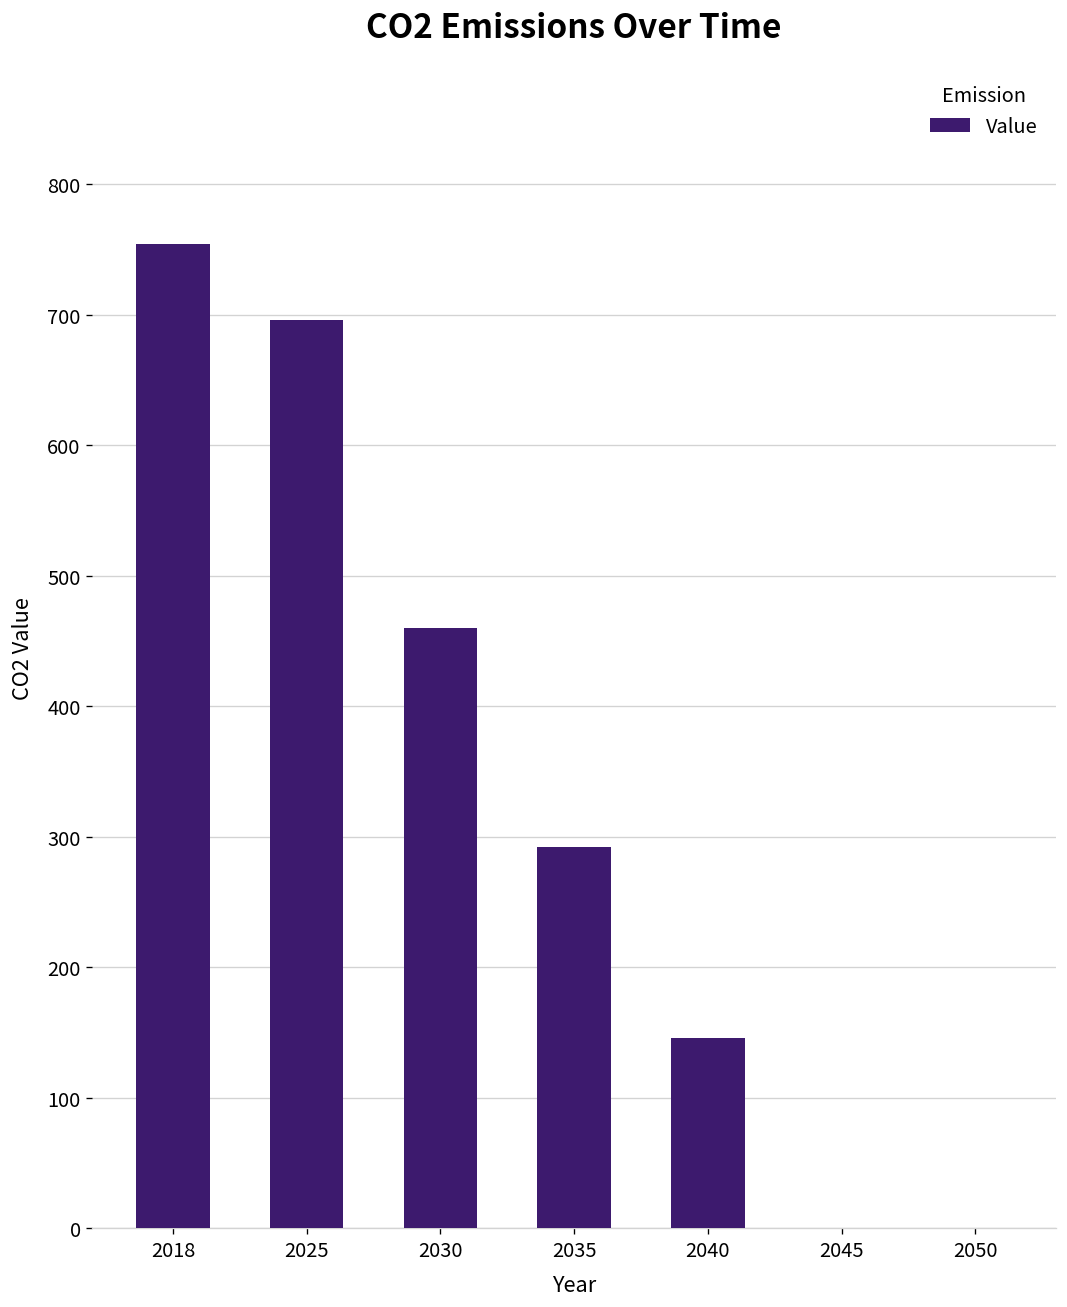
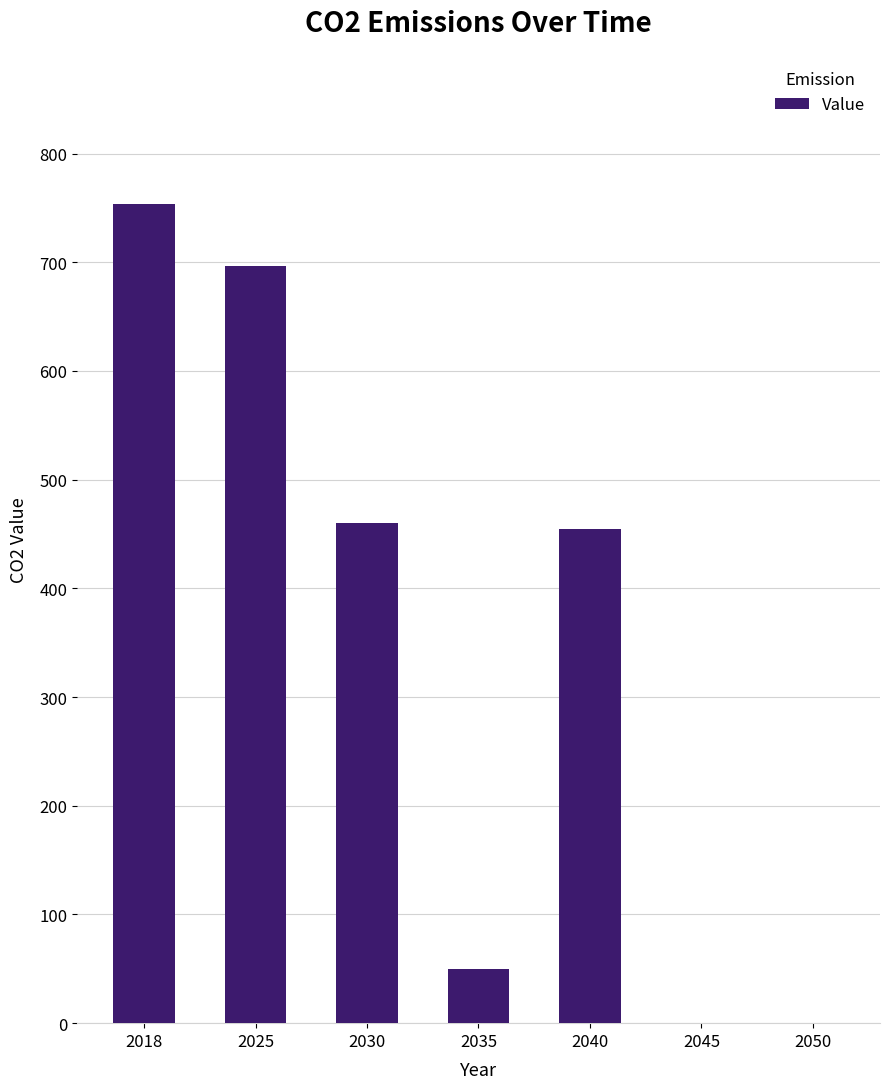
2035: 292 -> 50
2040: 146 -> 455
